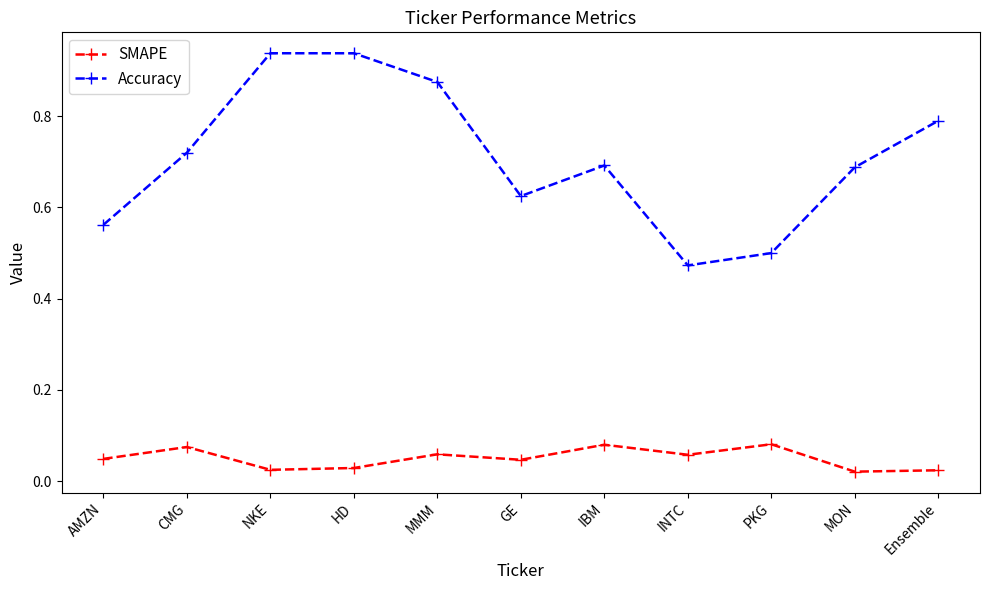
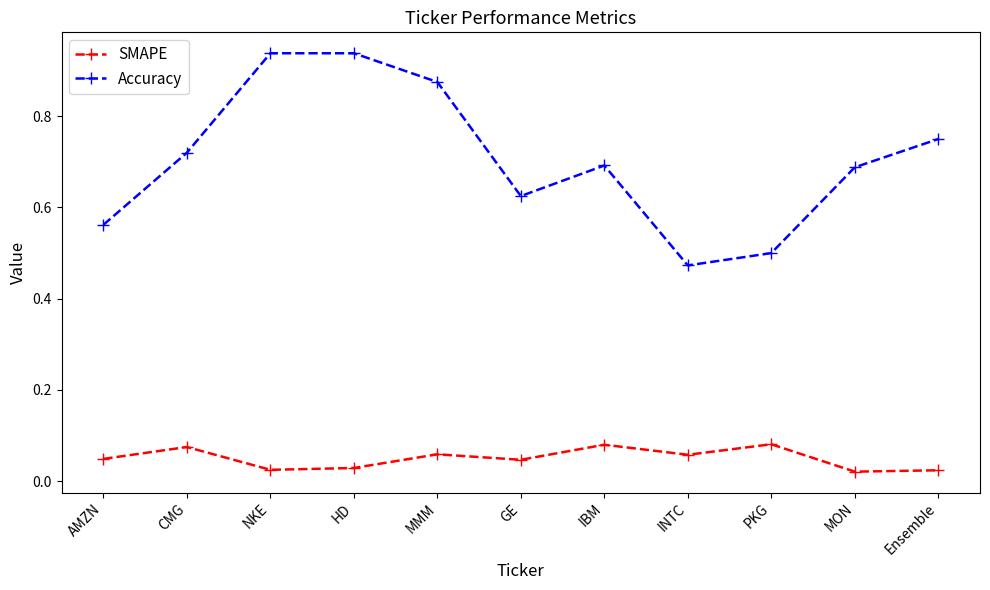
Accuracy, Ensemble: 0.79 -> 0.75
